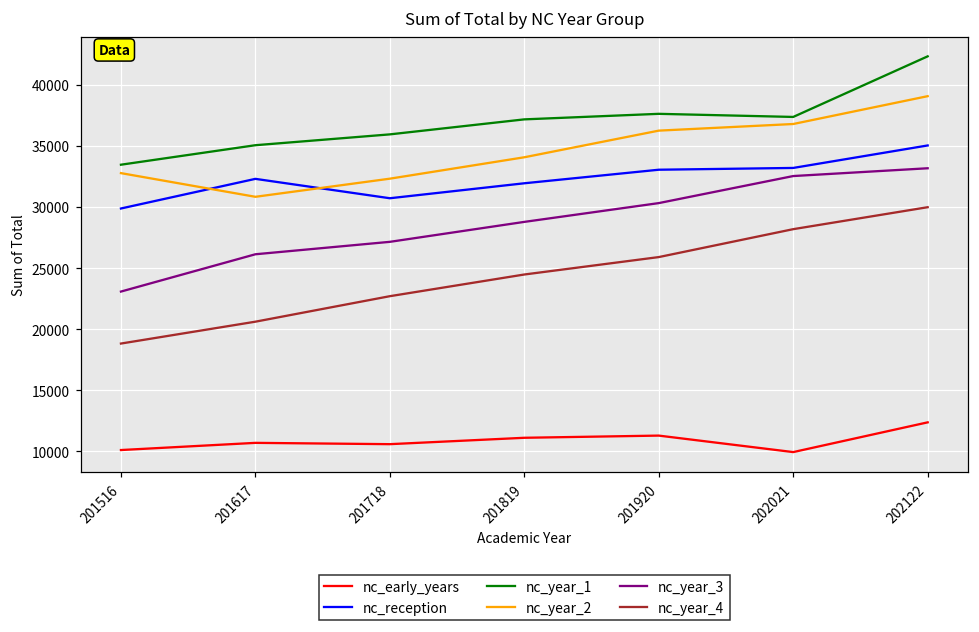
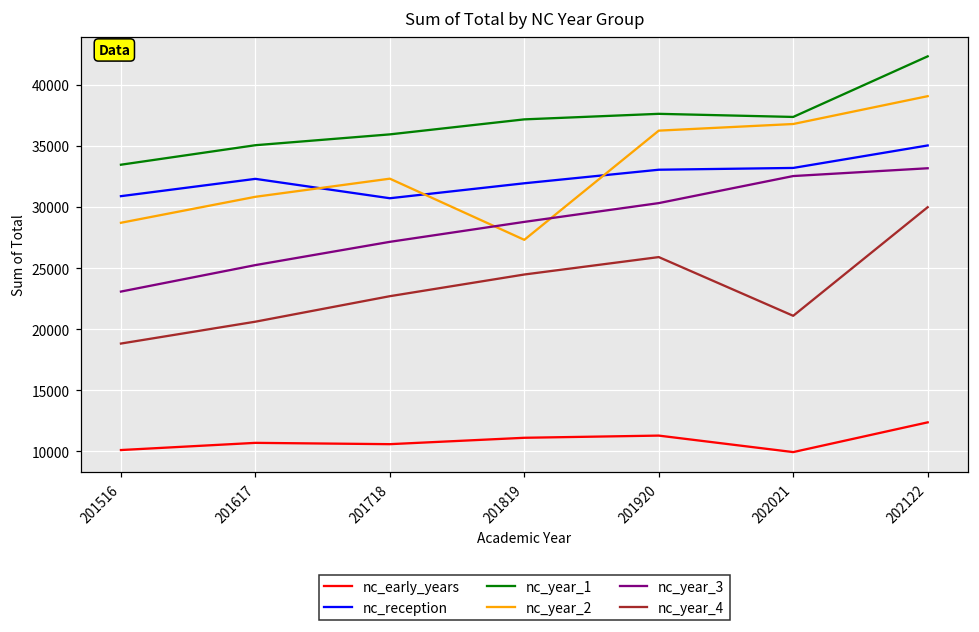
nc_reception, 201516: 29900 -> 30900
nc_year_2, 201516: 32800 -> 28700
nc_year_3, 201617: 26100 -> 25200
nc_year_2, 201819: 34100 -> 27300
nc_year_4, 202021: 28200 -> 21100
